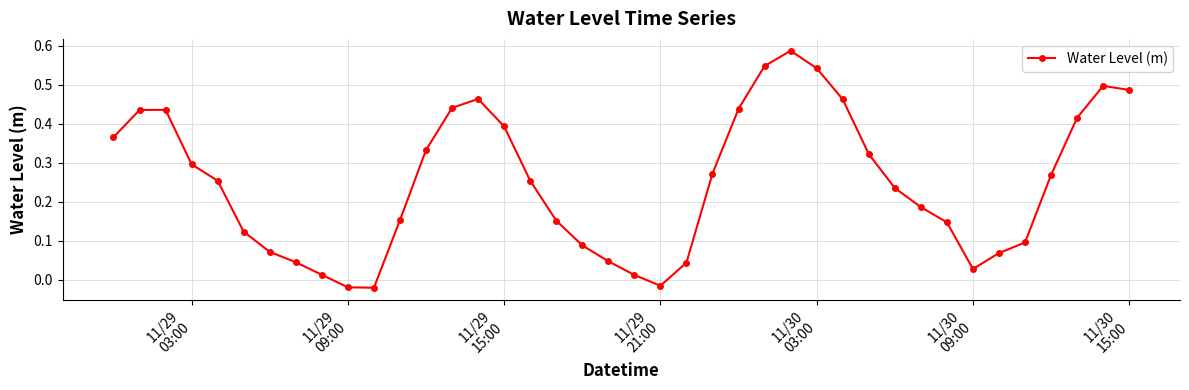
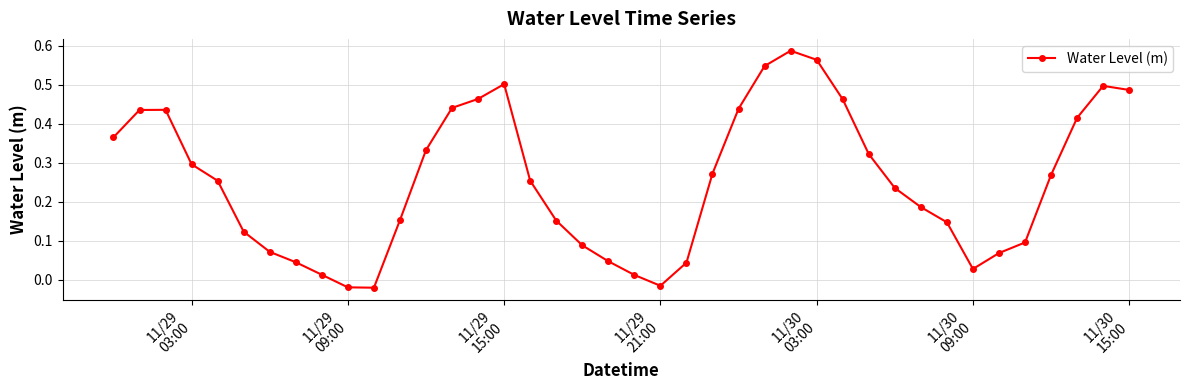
11/29 15:00: 0.39 -> 0.50
11/30 03:00: 0.54 -> 0.56
